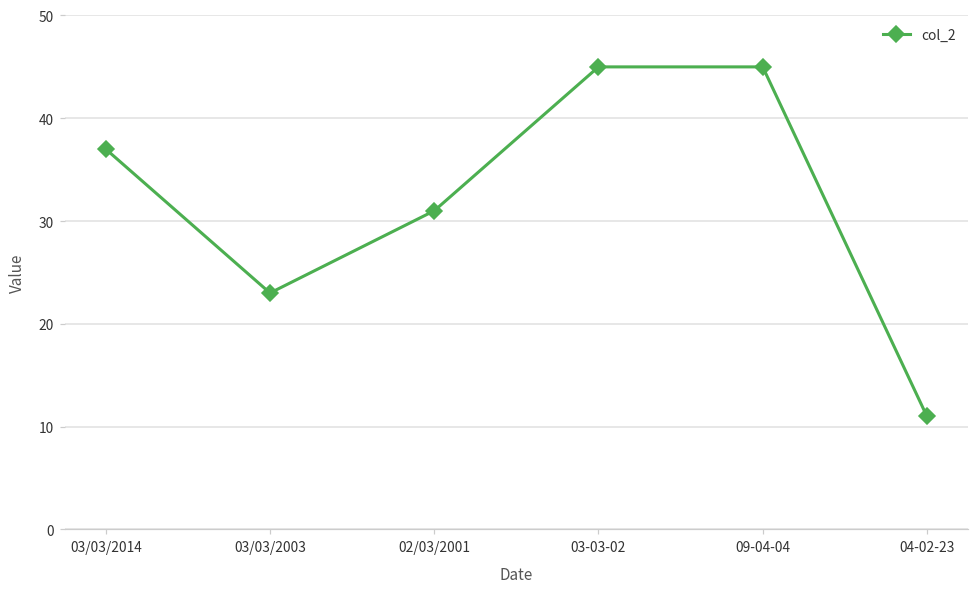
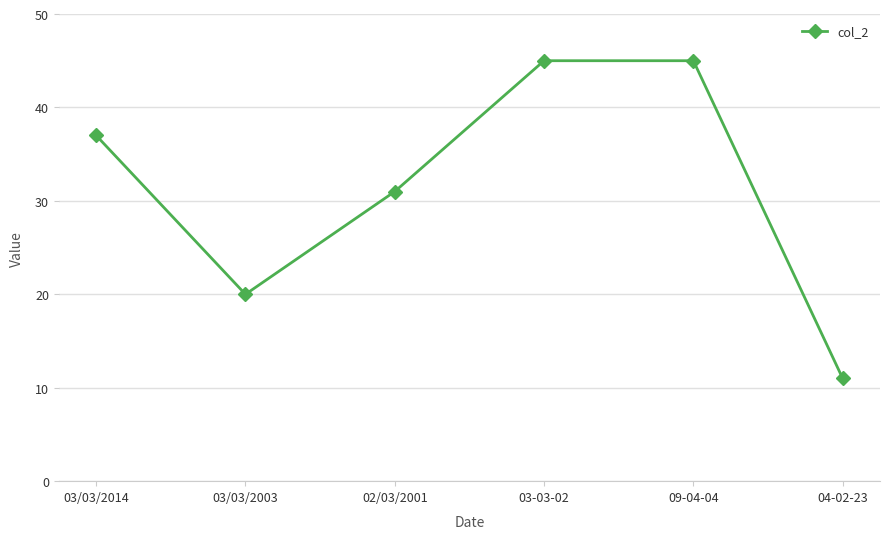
03/03/2003: 23 -> 20
